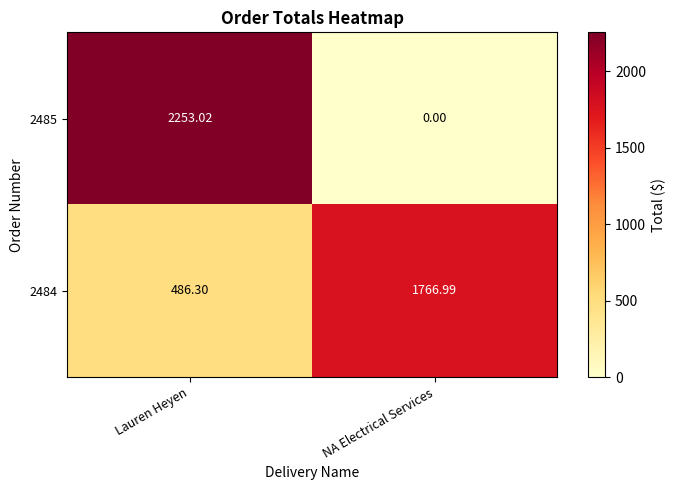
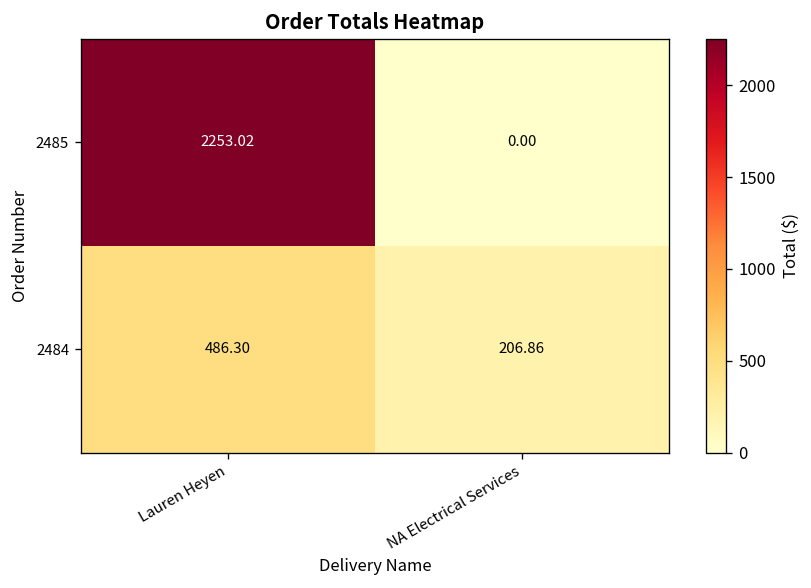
2484, NA Electrical Services: 1766.99 -> 206.86
